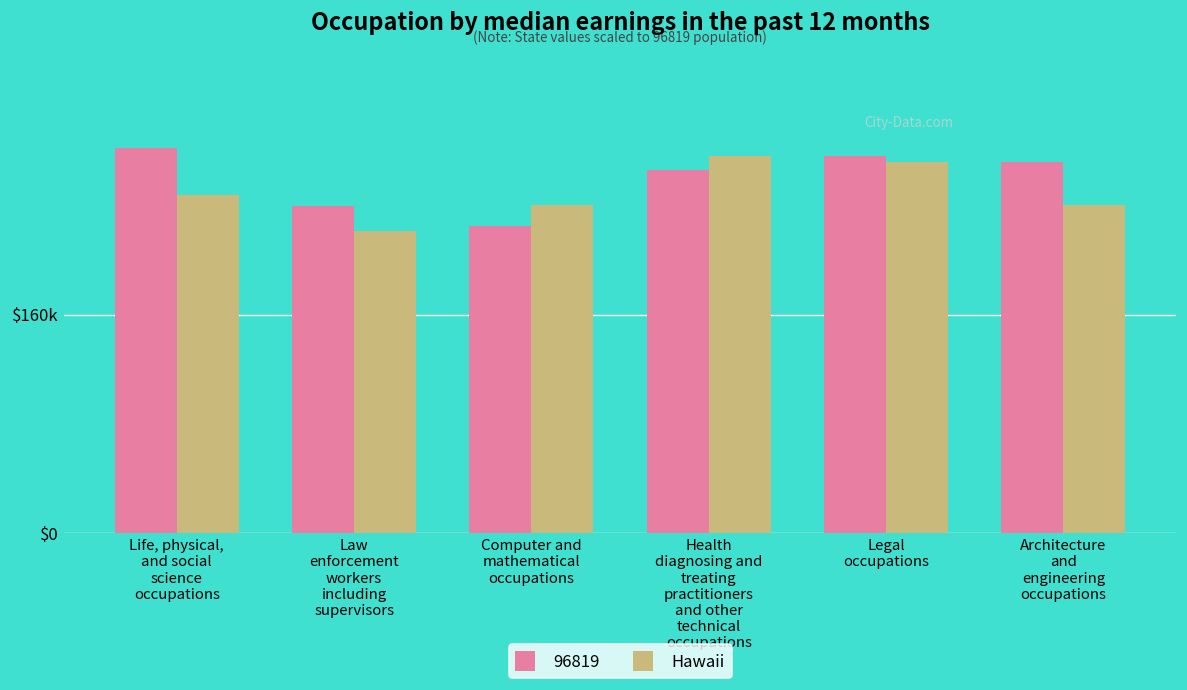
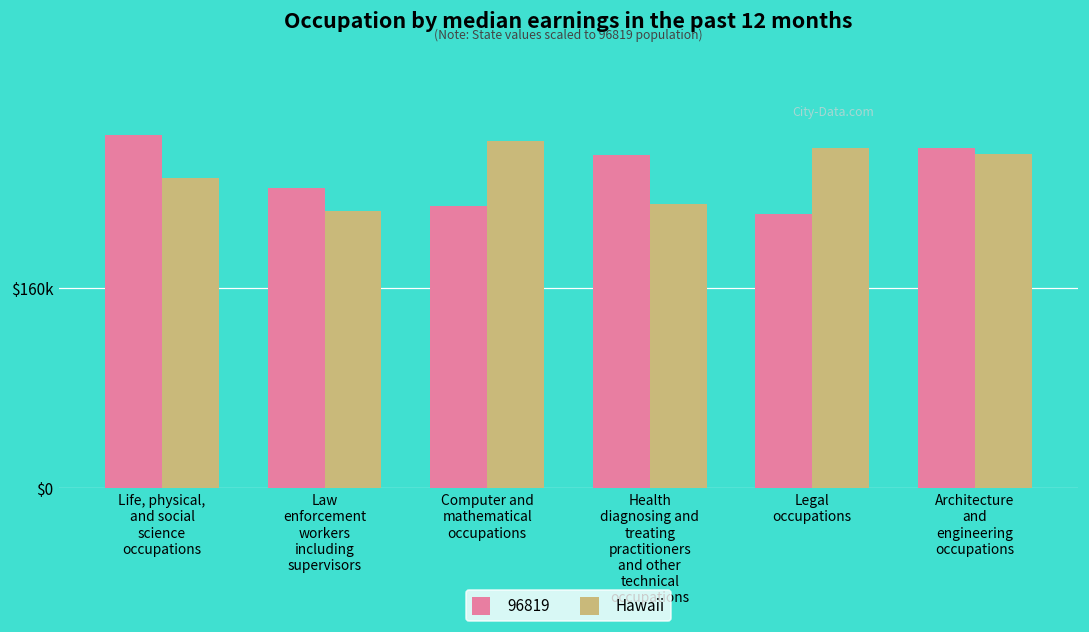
Hawaii, Computer and mathematical occupations: $240000 -> $277000
Hawaii, Health diagnosing and treating practitioners and other technical occupations: $276000 -> $227000
96819, Legal occupations: $276000 -> $219000
Hawaii, Architecture and engineering occupations: $241000 -> $267000
